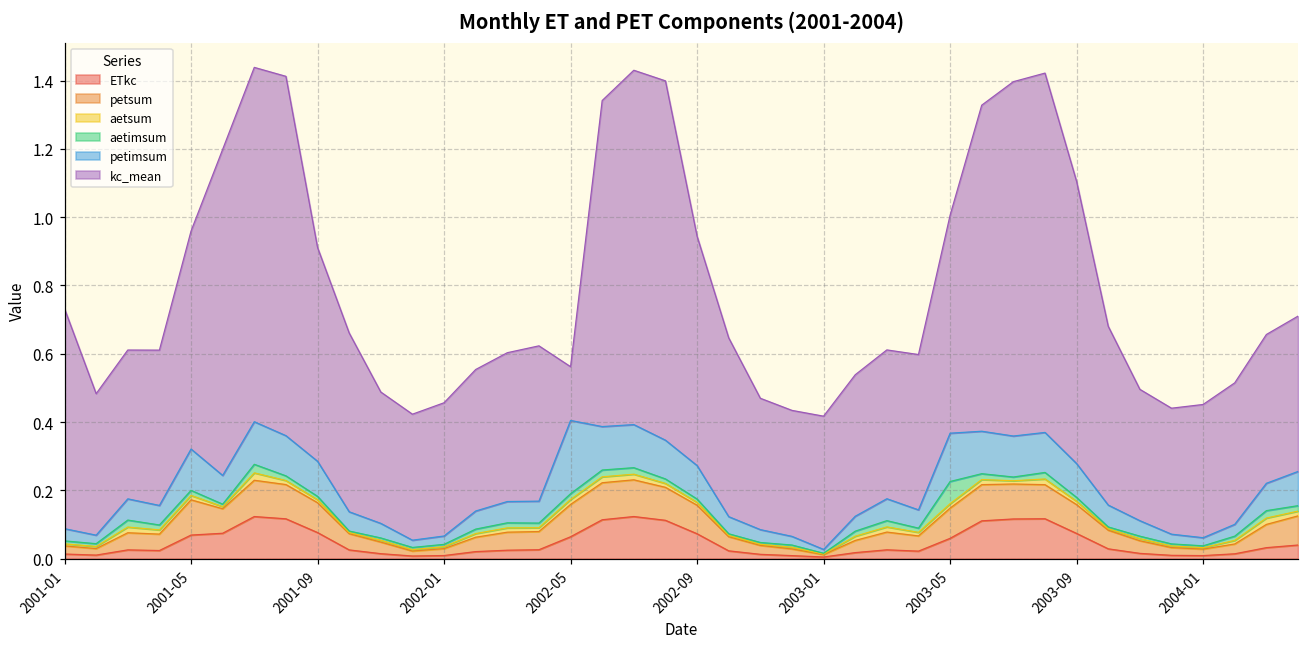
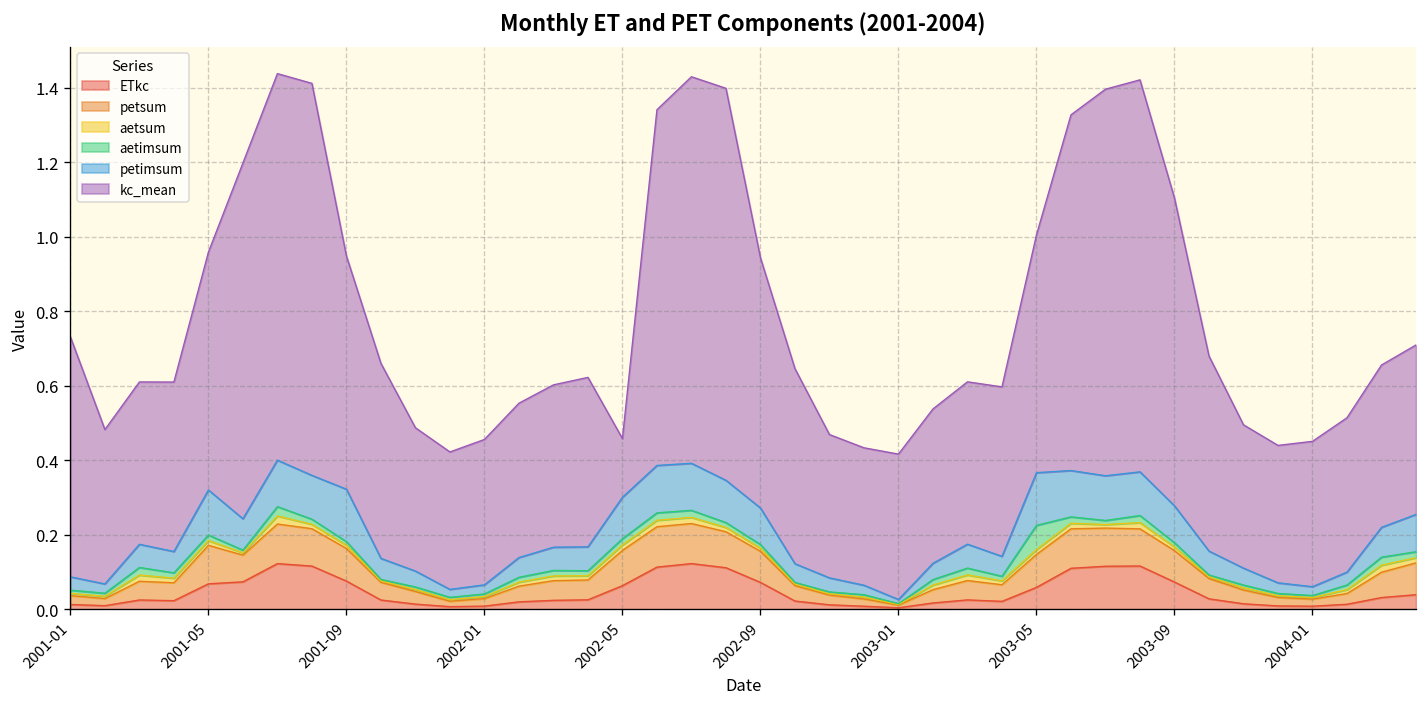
petimsum, 2001-09: 0.10 -> 0.14
petimsum, 2002-05: 0.21 -> 0.11
